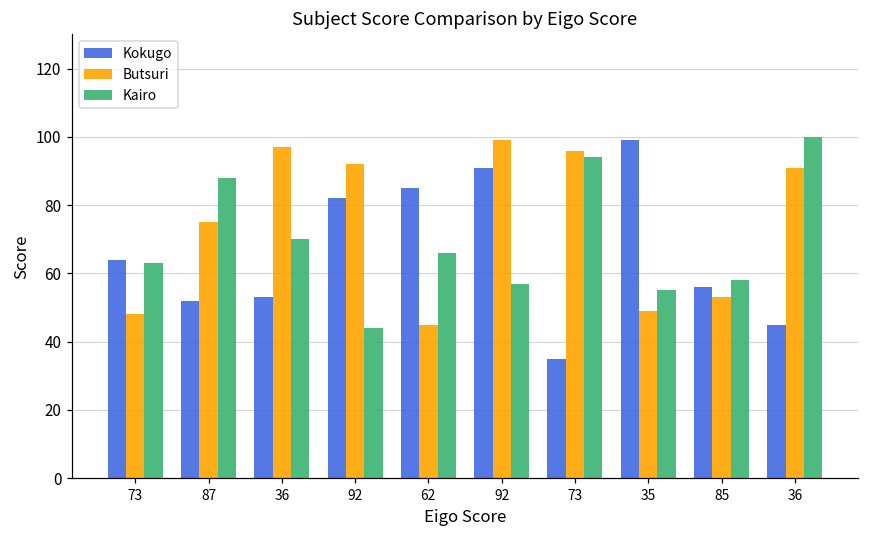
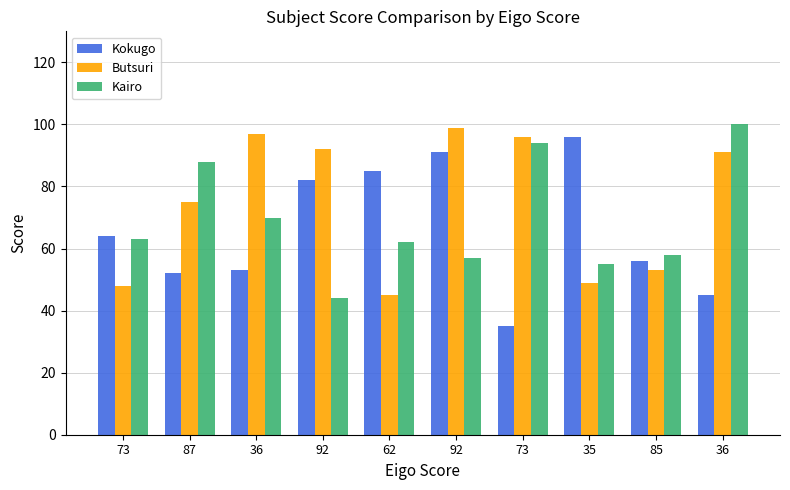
Kairo, 62: 66 -> 62
Kokugo, 35: 99 -> 96
